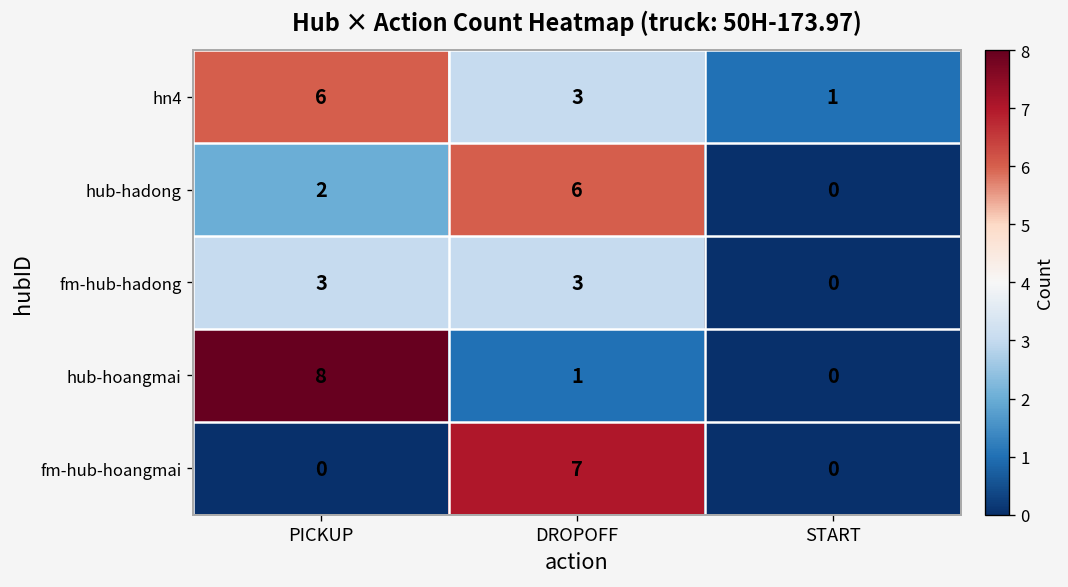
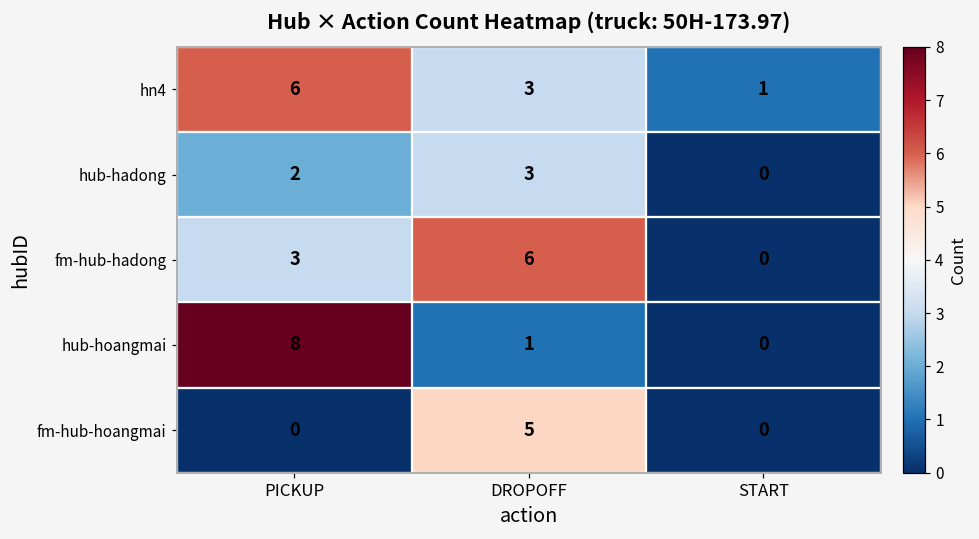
hub-hadong, DROPOFF: 6 -> 3
fm-hub-hadong, DROPOFF: 3 -> 6
fm-hub-hoangmai, DROPOFF: 7 -> 5
